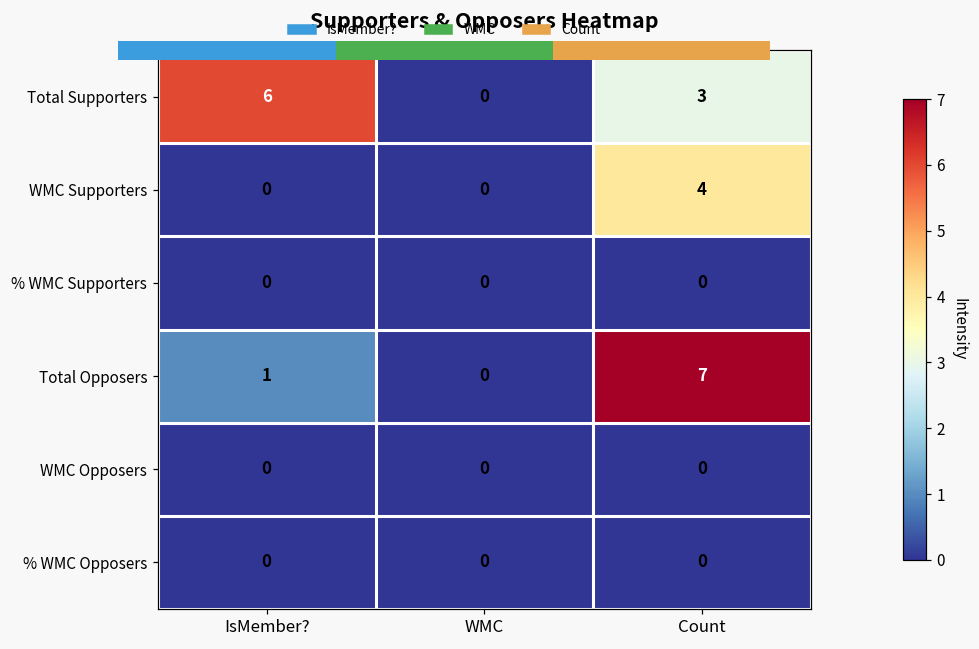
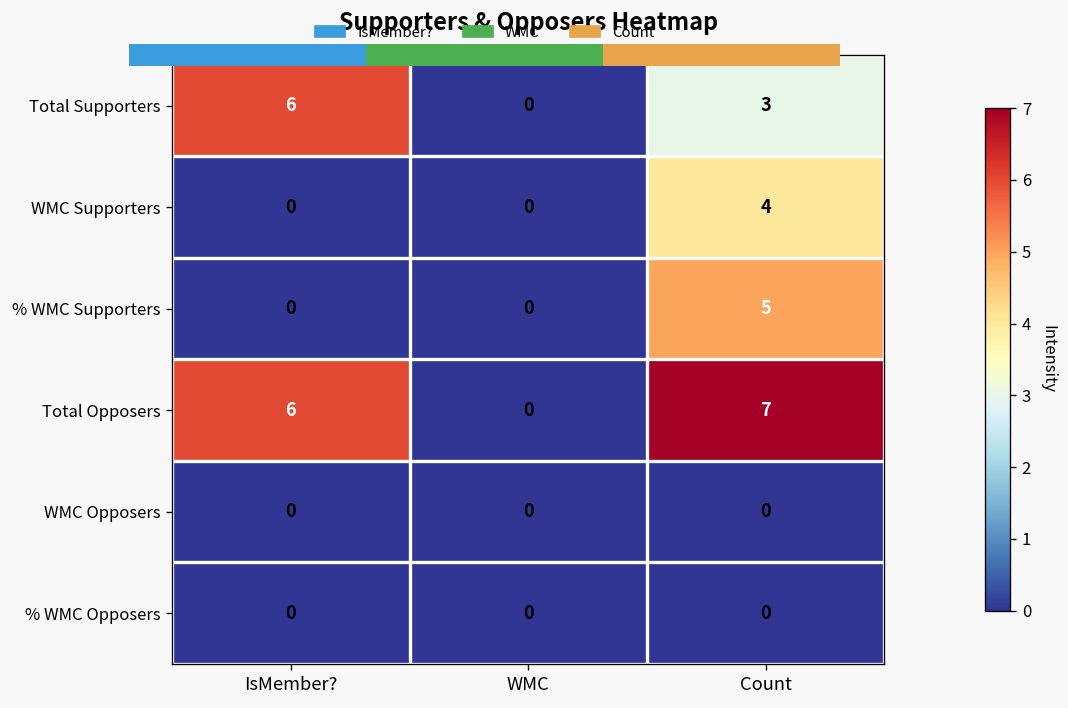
Supporters & Opposers Heatmap, % WMC Supporters, Count: 0 -> 5
Supporters & Opposers Heatmap, Total Opposers, IsMember?: 1 -> 6
